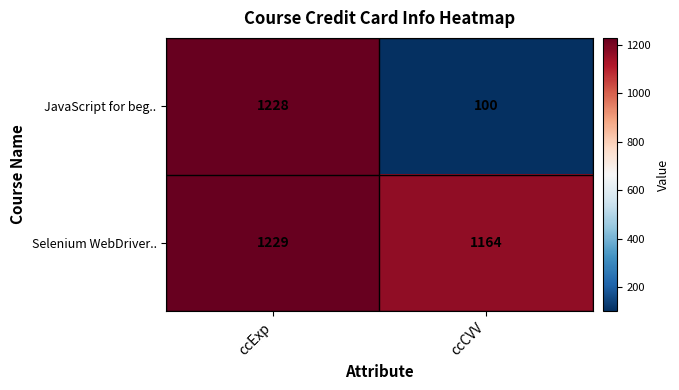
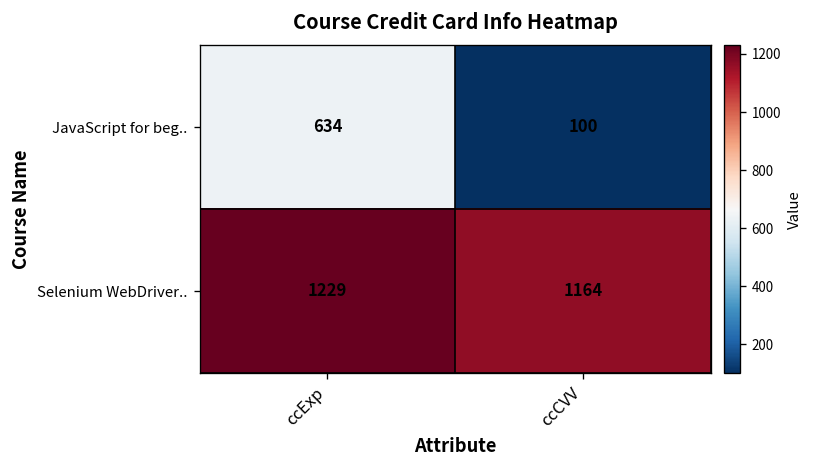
JavaScript for beg.., ccExp: 1228 -> 634
